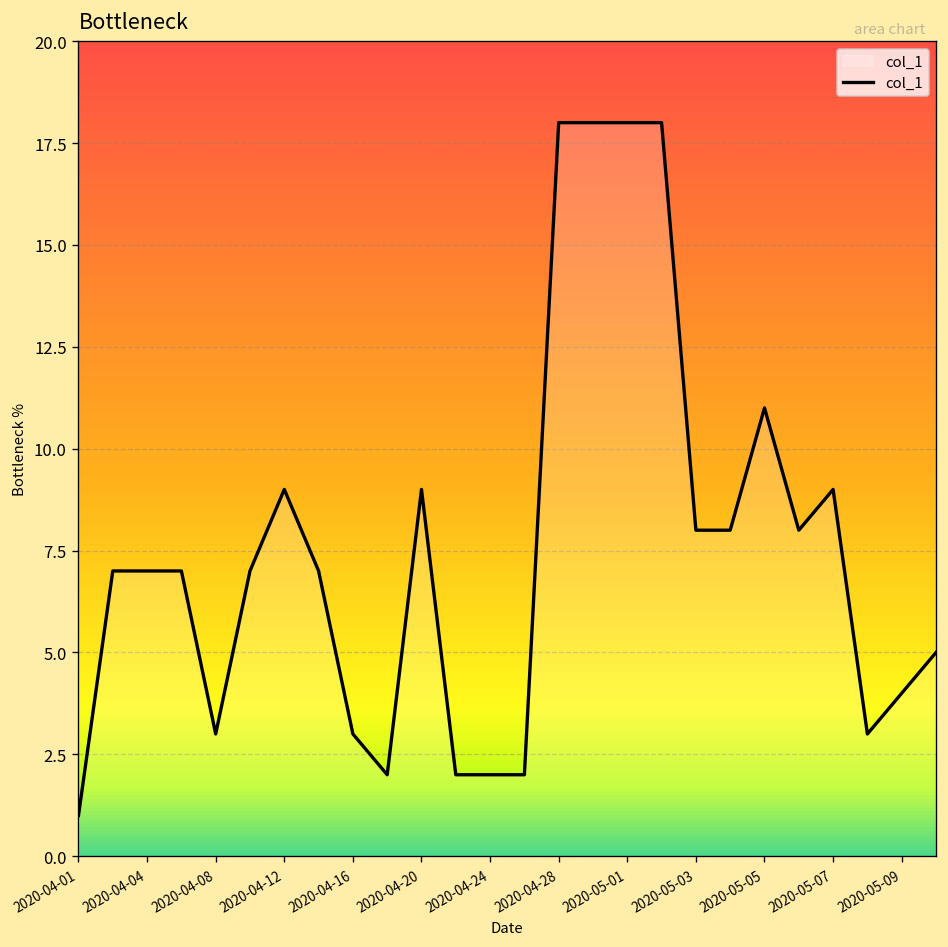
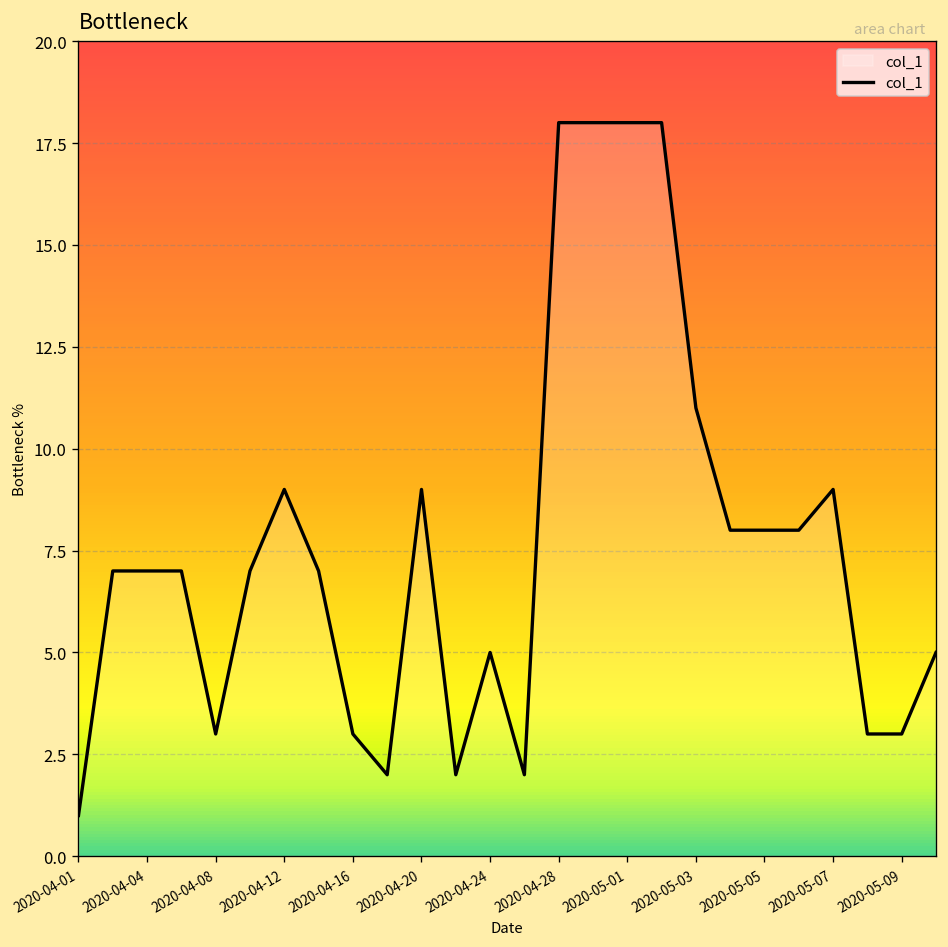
2020-04-24: 2 -> 5
2020-05-03: 8 -> 11
2020-05-05: 11 -> 8
2020-05-09: 4 -> 3
